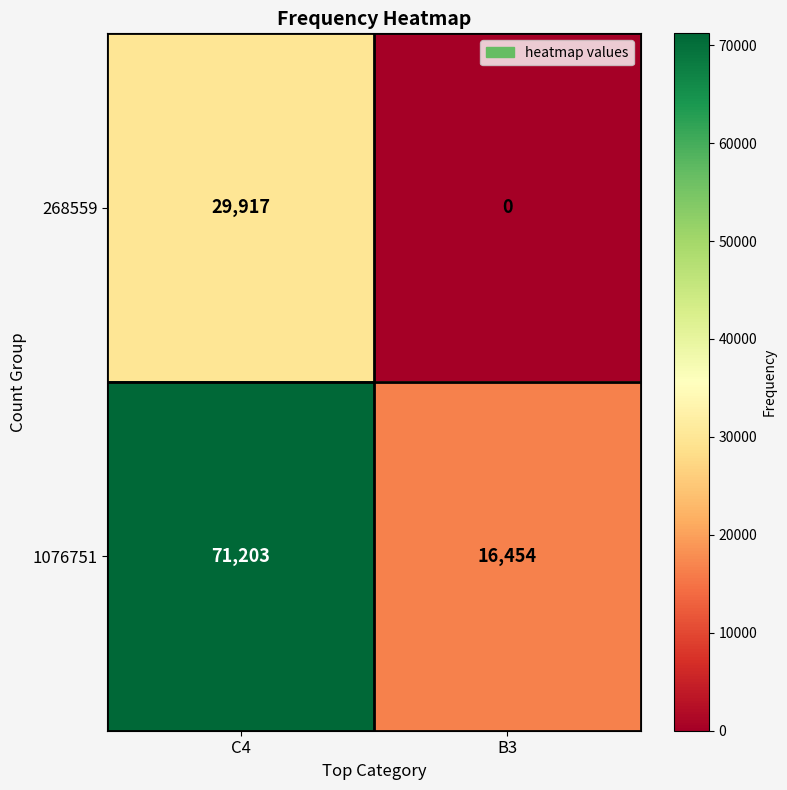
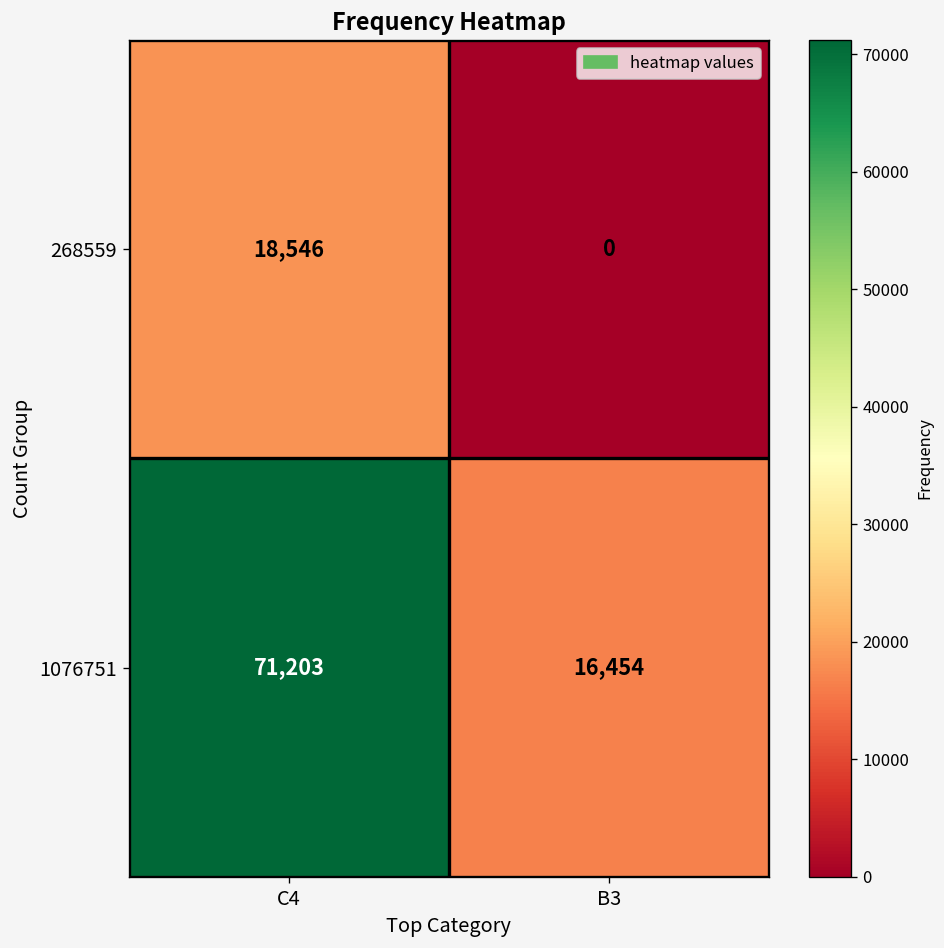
268559, C4: 29,917 -> 18,546
